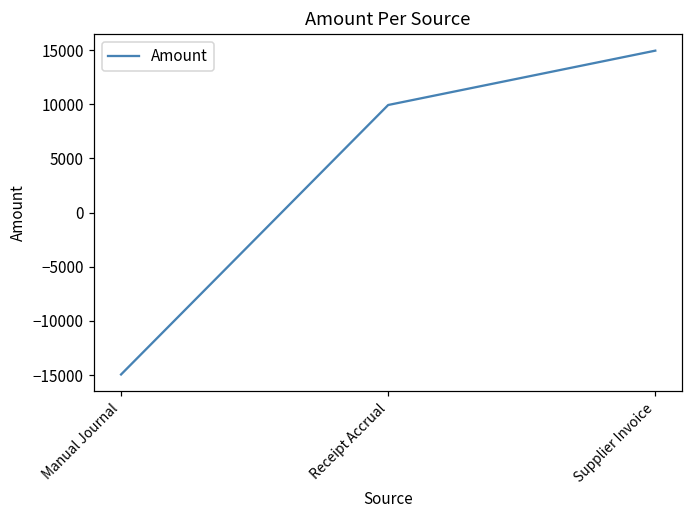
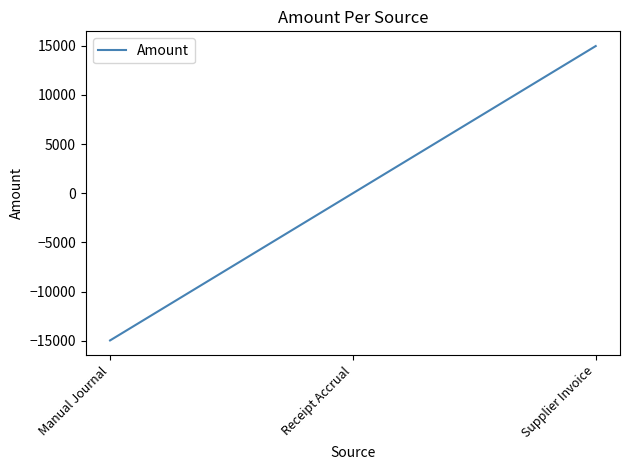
Receipt Accrual: 10000 -> 0
